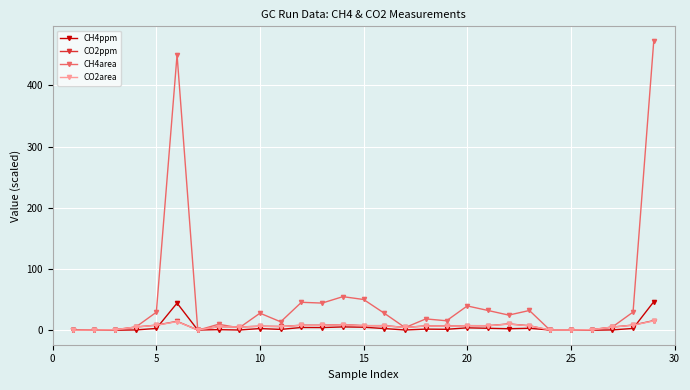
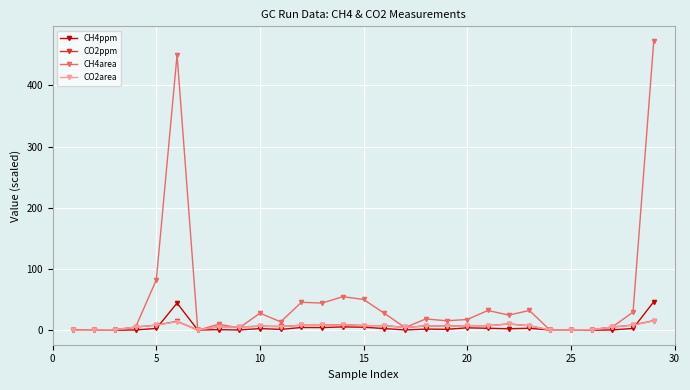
CH4area, 5: 30 -> 80
CH4area, 20: 40 -> 20
